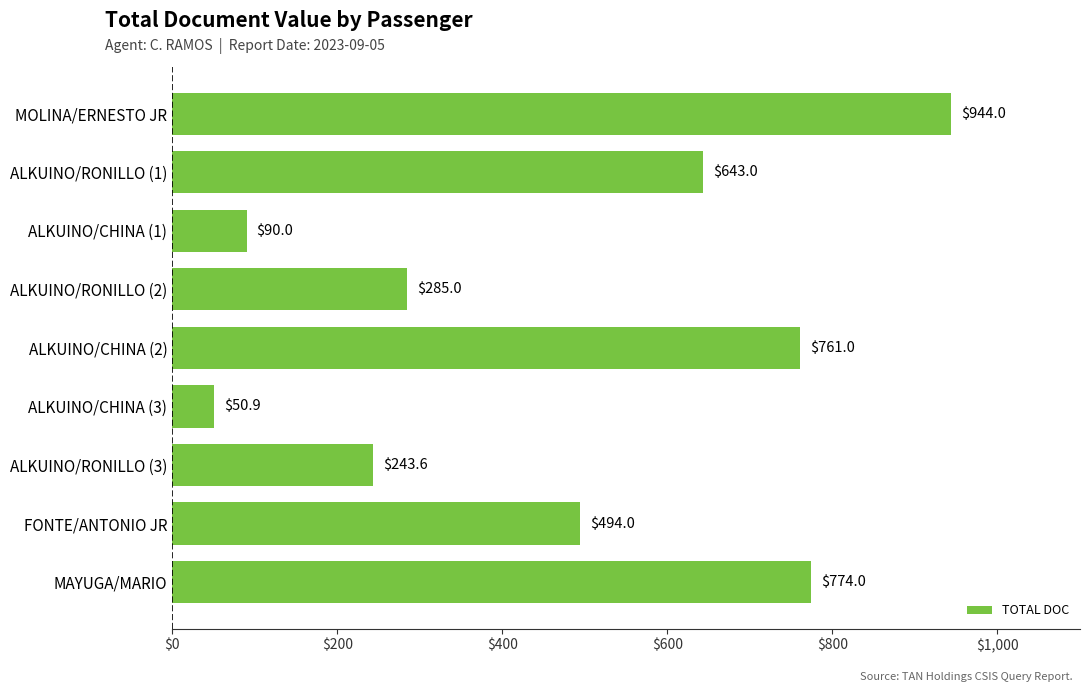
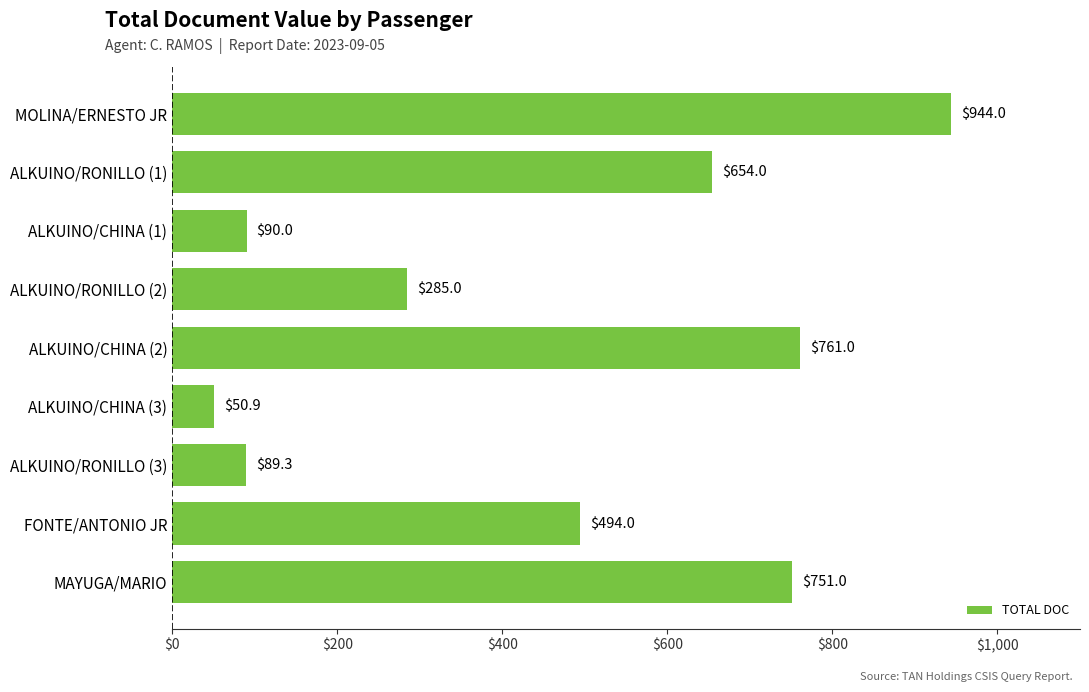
ALKUINO/RONILLO (1): $643.0 -> $654.0
ALKUINO/RONILLO (3): $243.6 -> $89.3
MAYUGA/MARIO: $774.0 -> $751.0
